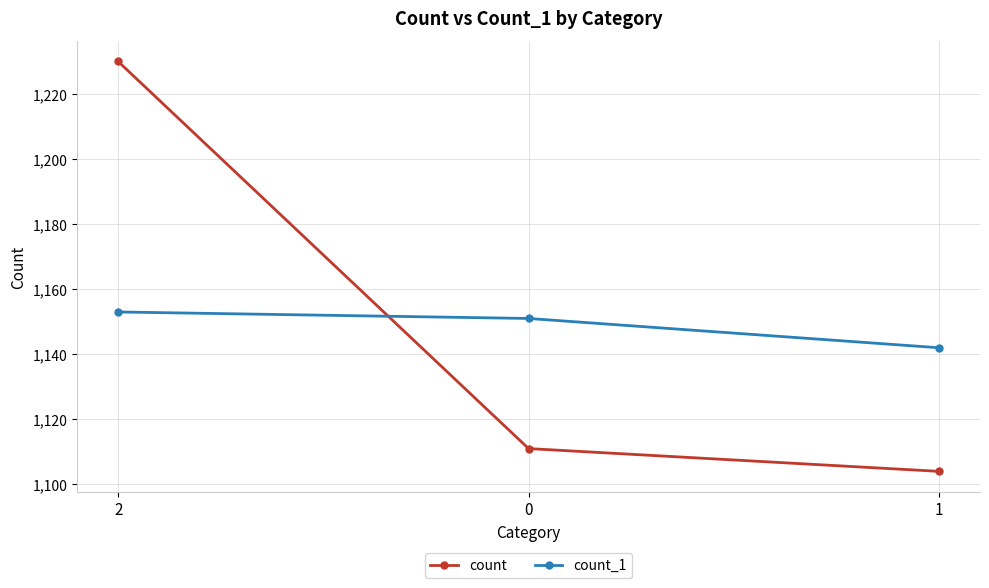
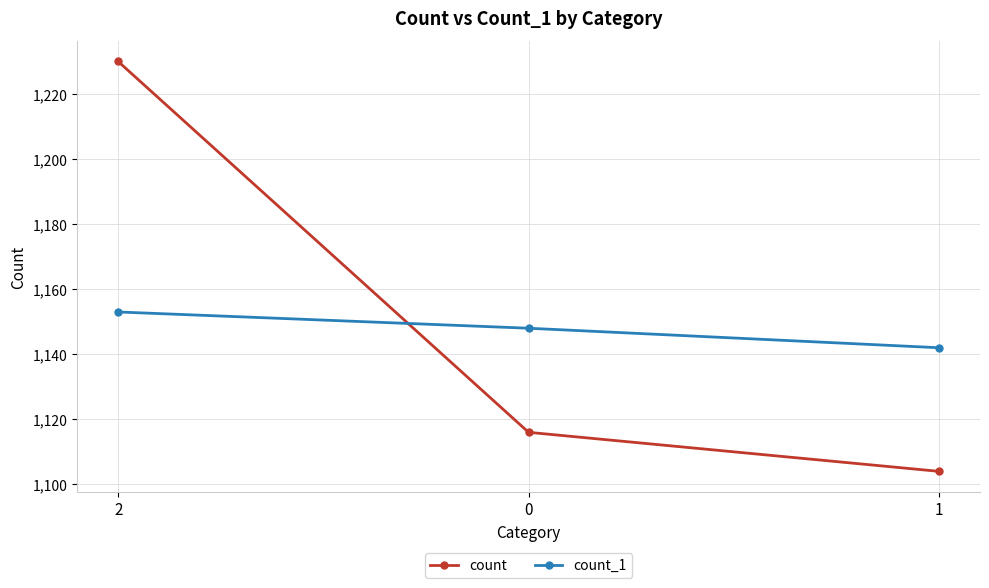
count, 0: 1,111 -> 1,116
count_1, 0: 1,151 -> 1,148
